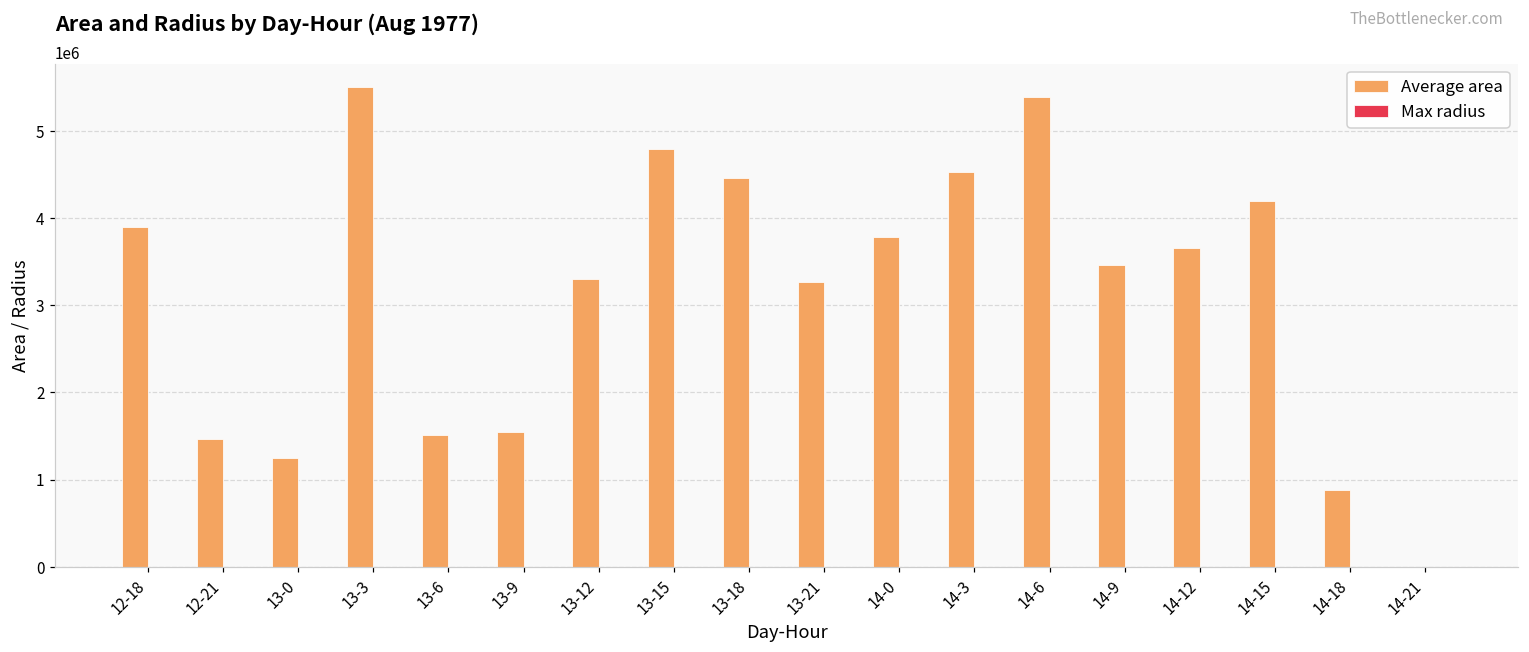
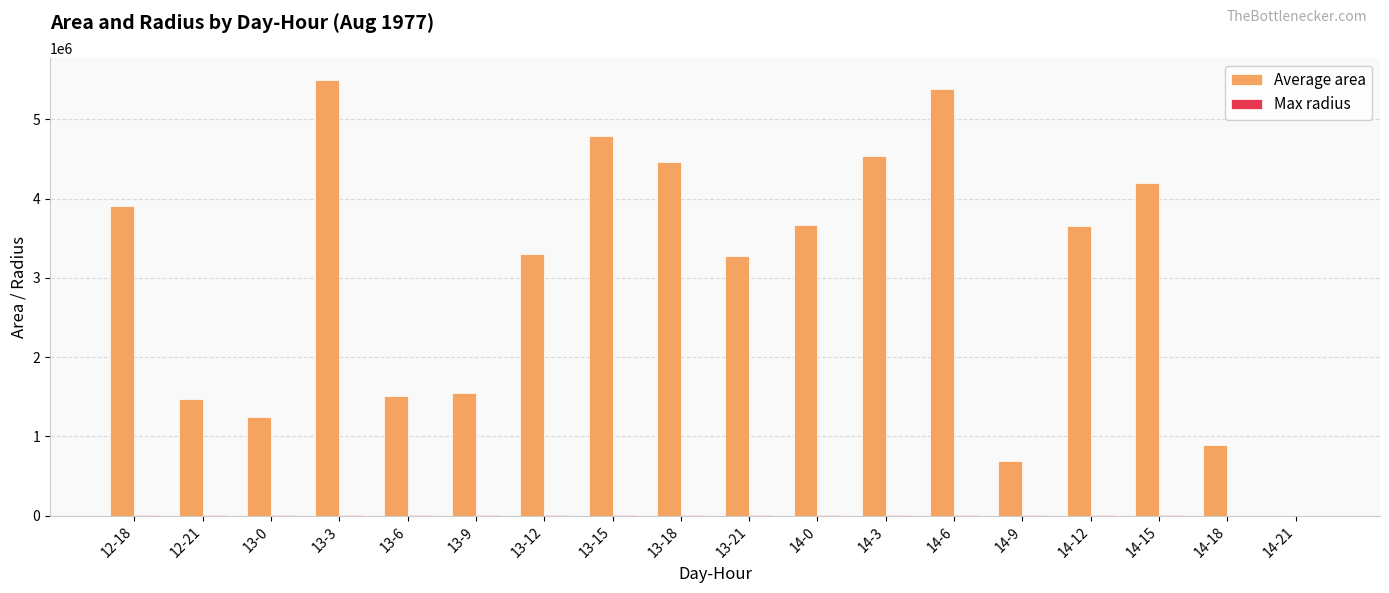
Average area, 14-0: 3800000 -> 3700000
Average area, 14-9: 3500000 -> 700000
